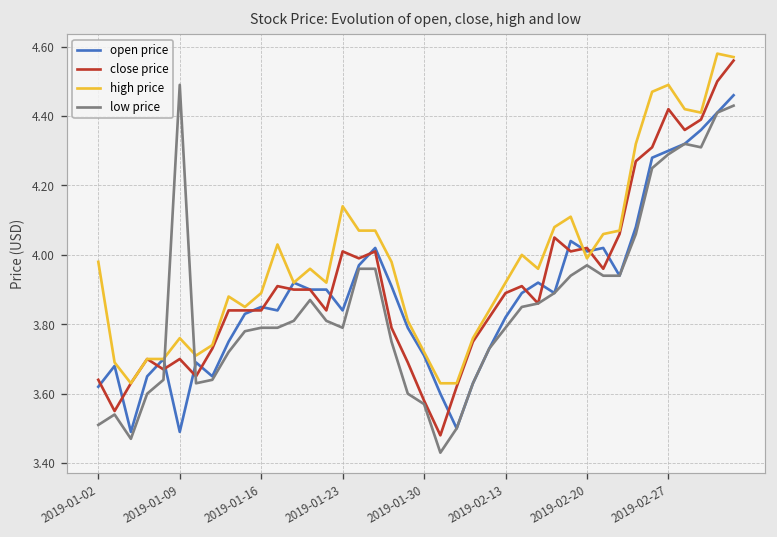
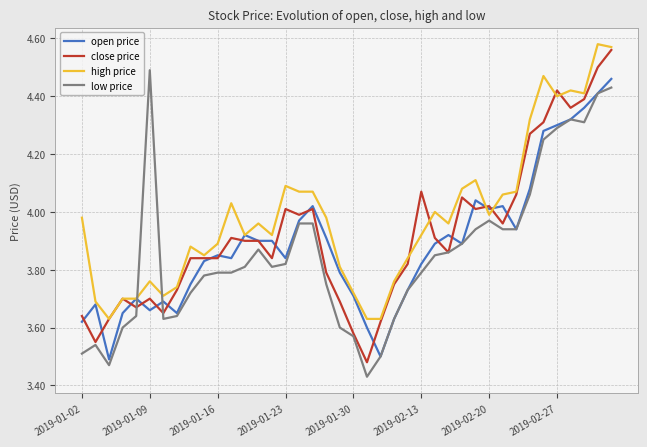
open price, 2019-01-09: 3.49 -> 3.66
high price, 2019-01-23: 4.14 -> 4.09
low price, 2019-01-23: 3.79 -> 3.82
close price, 2019-02-13: 3.89 -> 4.07
high price, 2019-02-27: 4.49 -> 4.40
